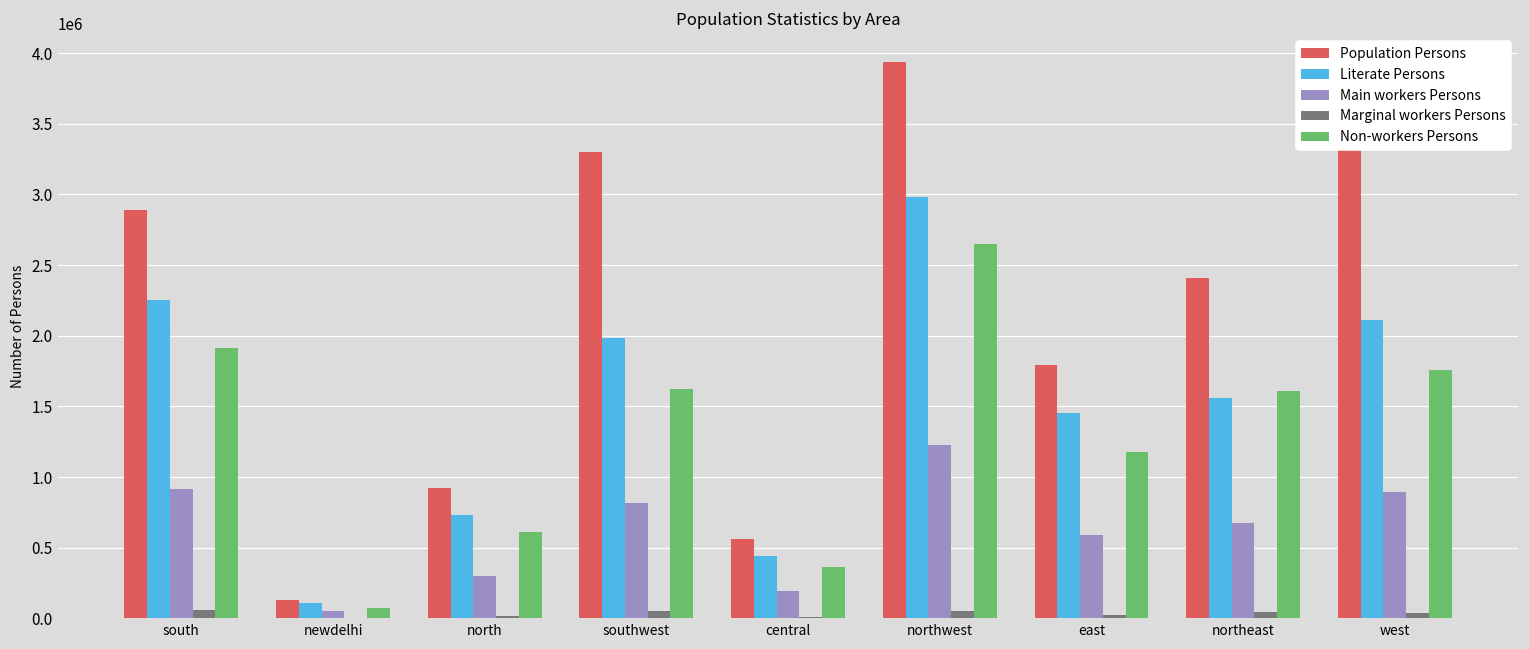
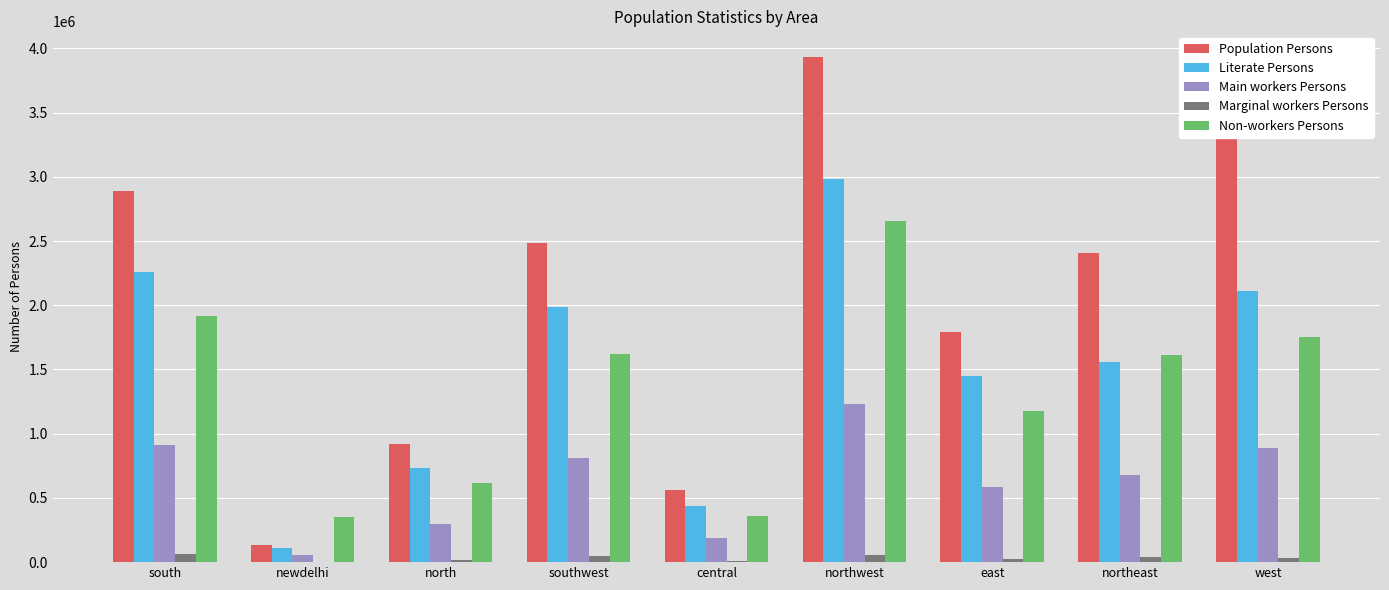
Non-workers Persons, newdelhi: 80000 -> 350000
Population Persons, southwest: 3300000 -> 2480000
